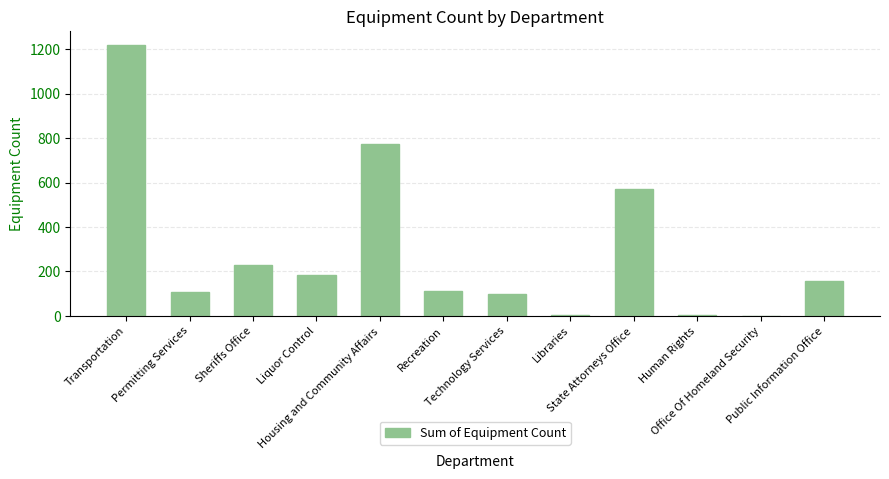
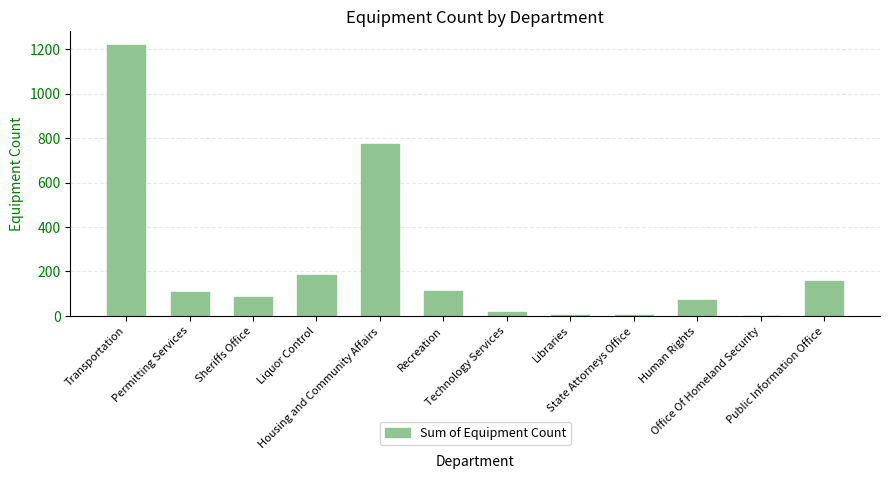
Sheriffs Office: 230 -> 90
Technology Services: 100 -> 20
State Attorneys Office: 570 -> 10
Human Rights: 0 -> 70
